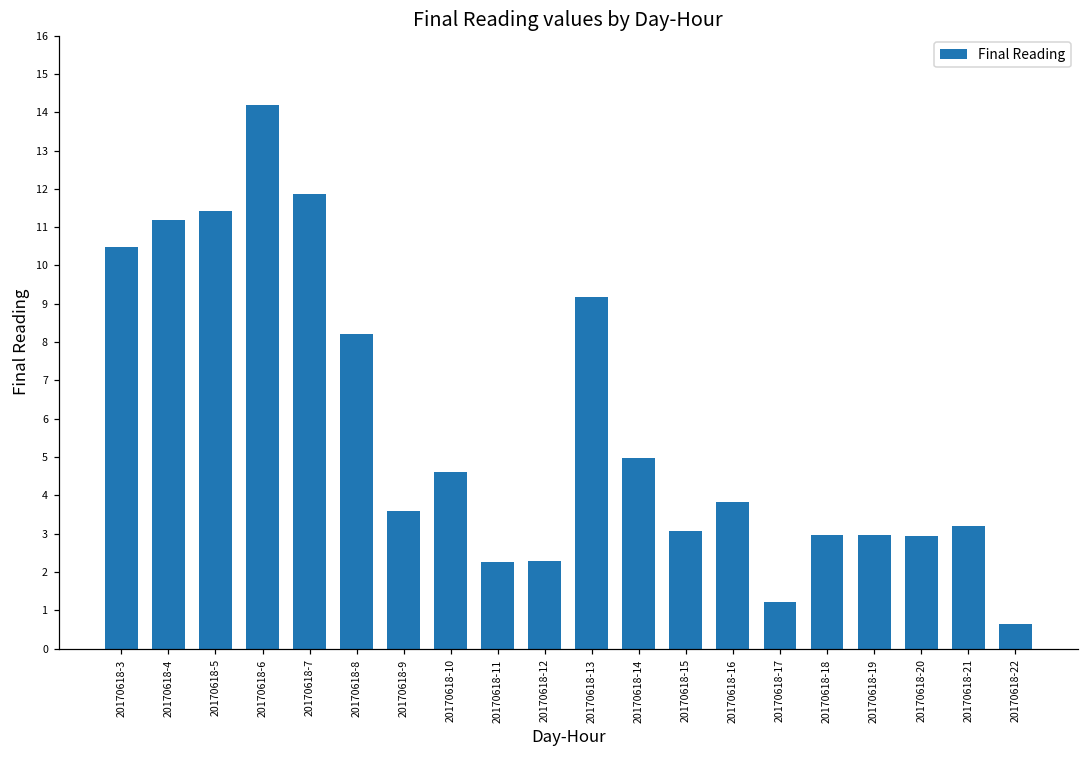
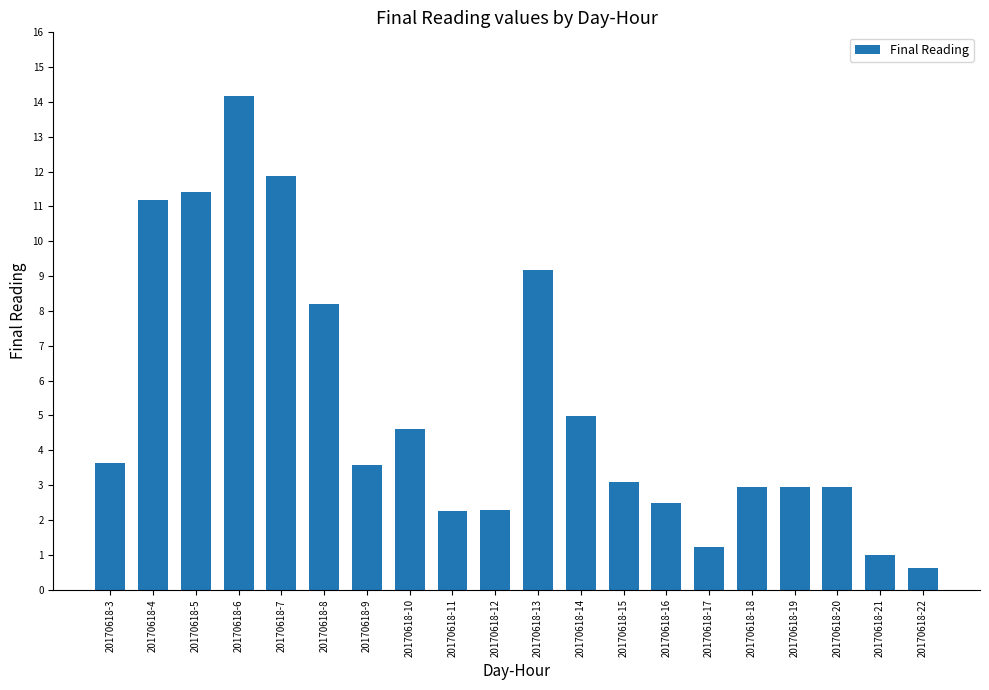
20170618-3: 10.5 -> 3.6
20170618-16: 3.8 -> 2.5
20170618-21: 3.2 -> 1.0
